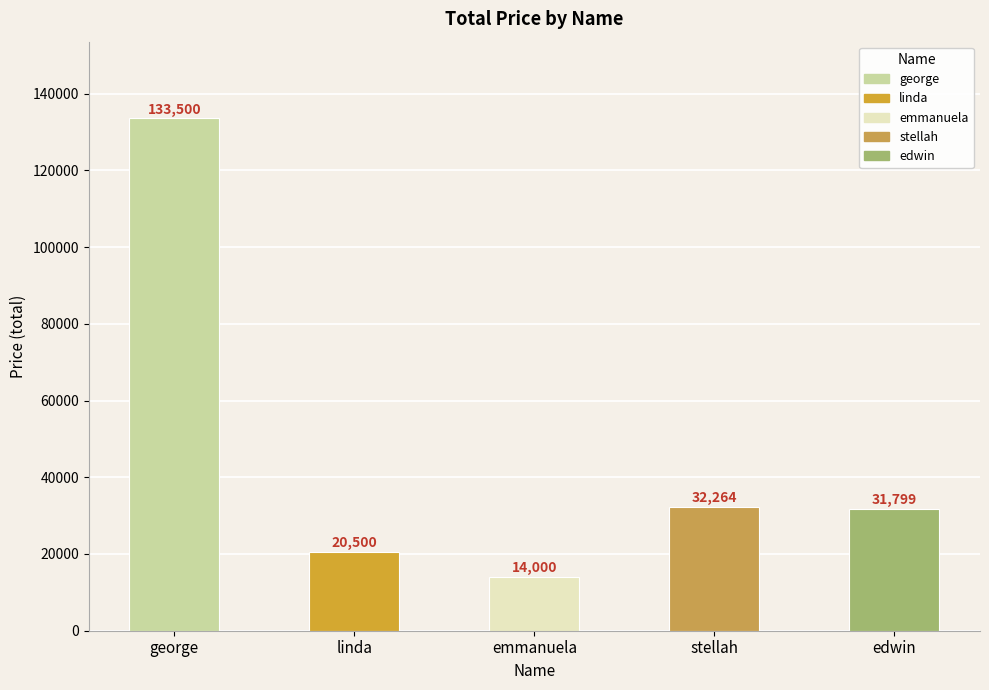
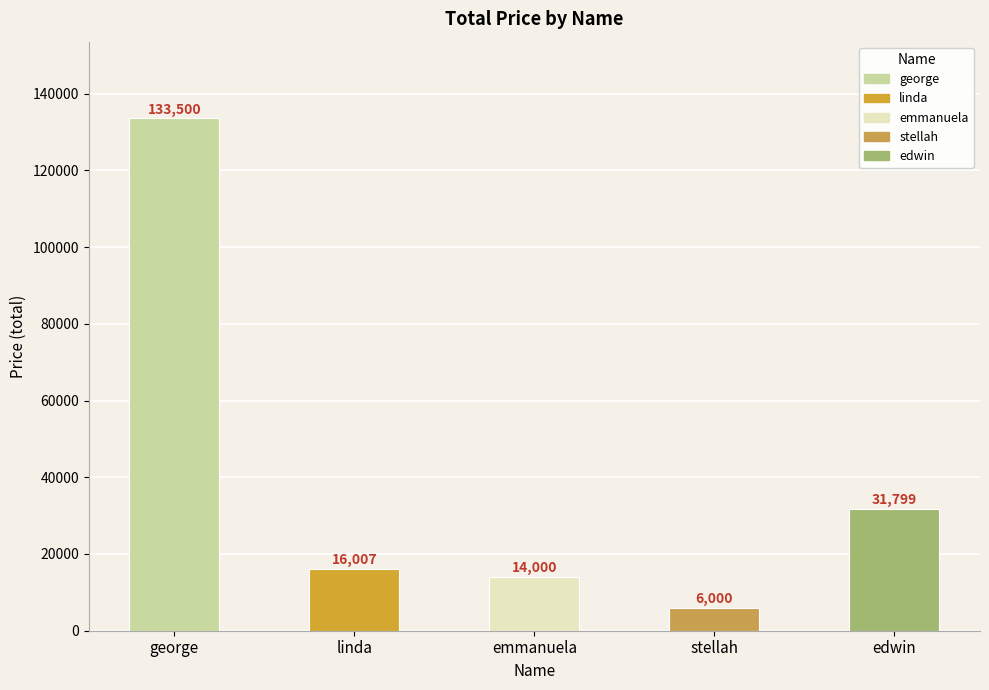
linda: 20,500 -> 16,007
stellah: 32,264 -> 6,000
